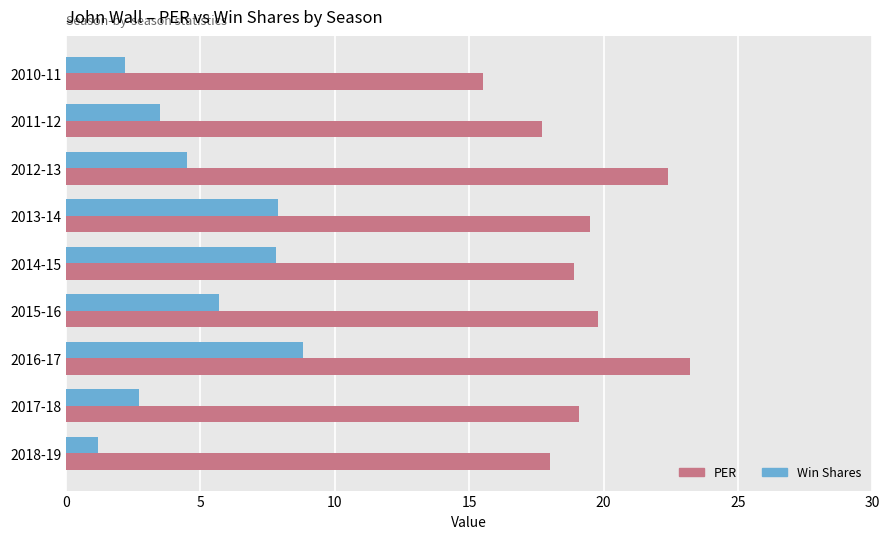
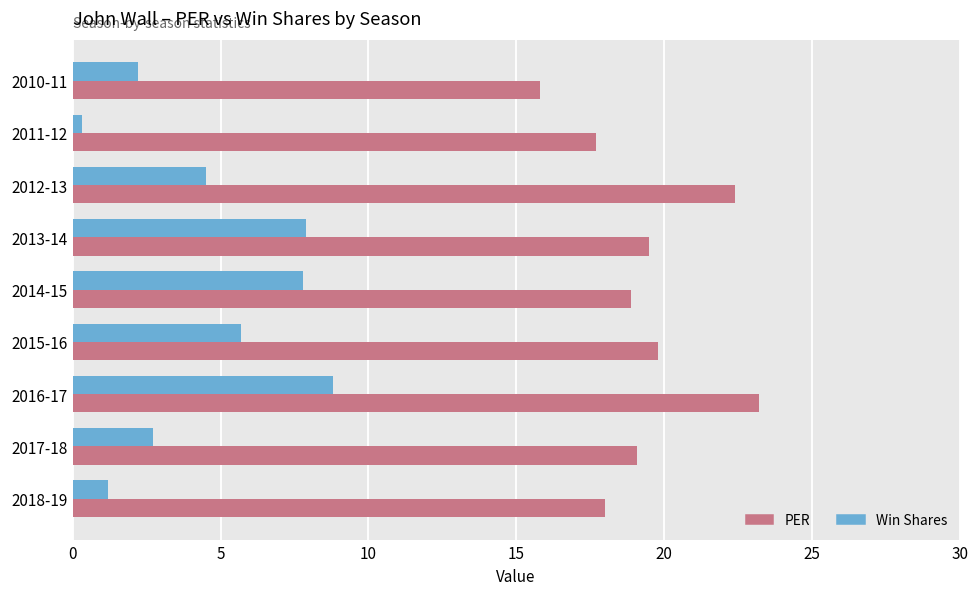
PER, 2010-11: 15.5 -> 15.8
Win Shares, 2011-12: 3.5 -> 0.3
